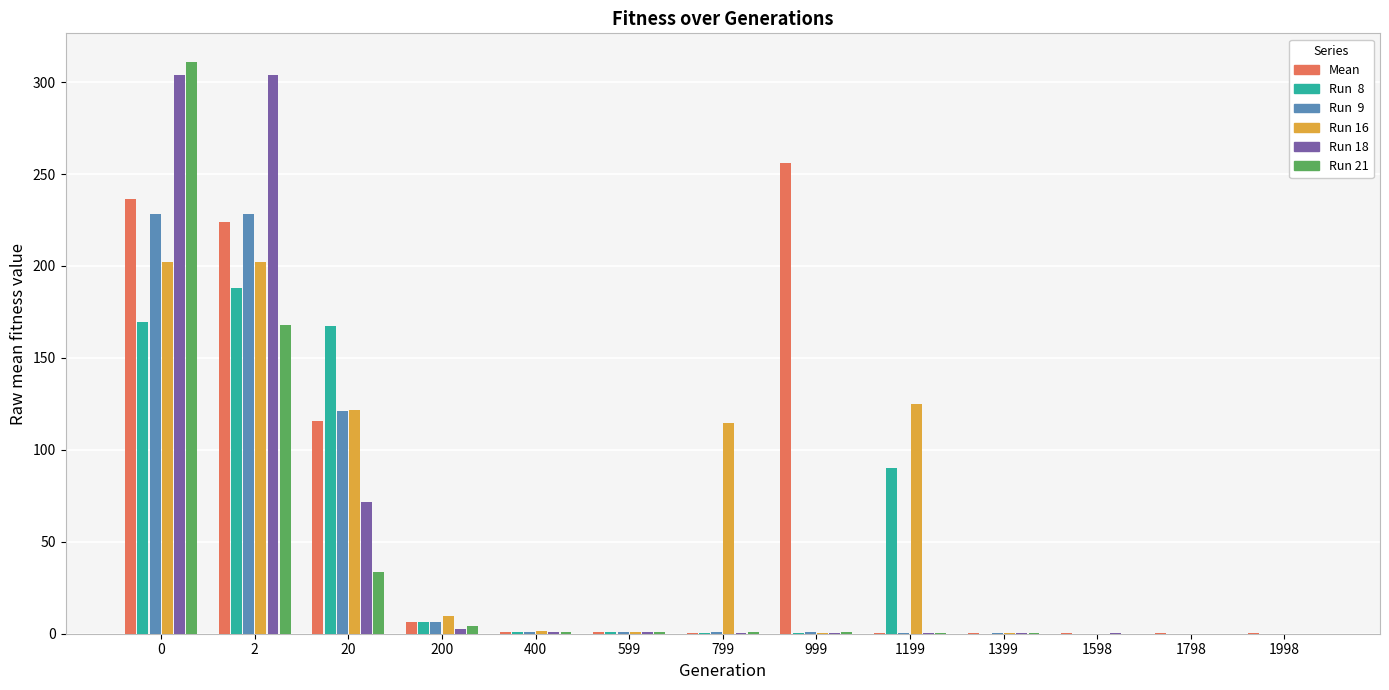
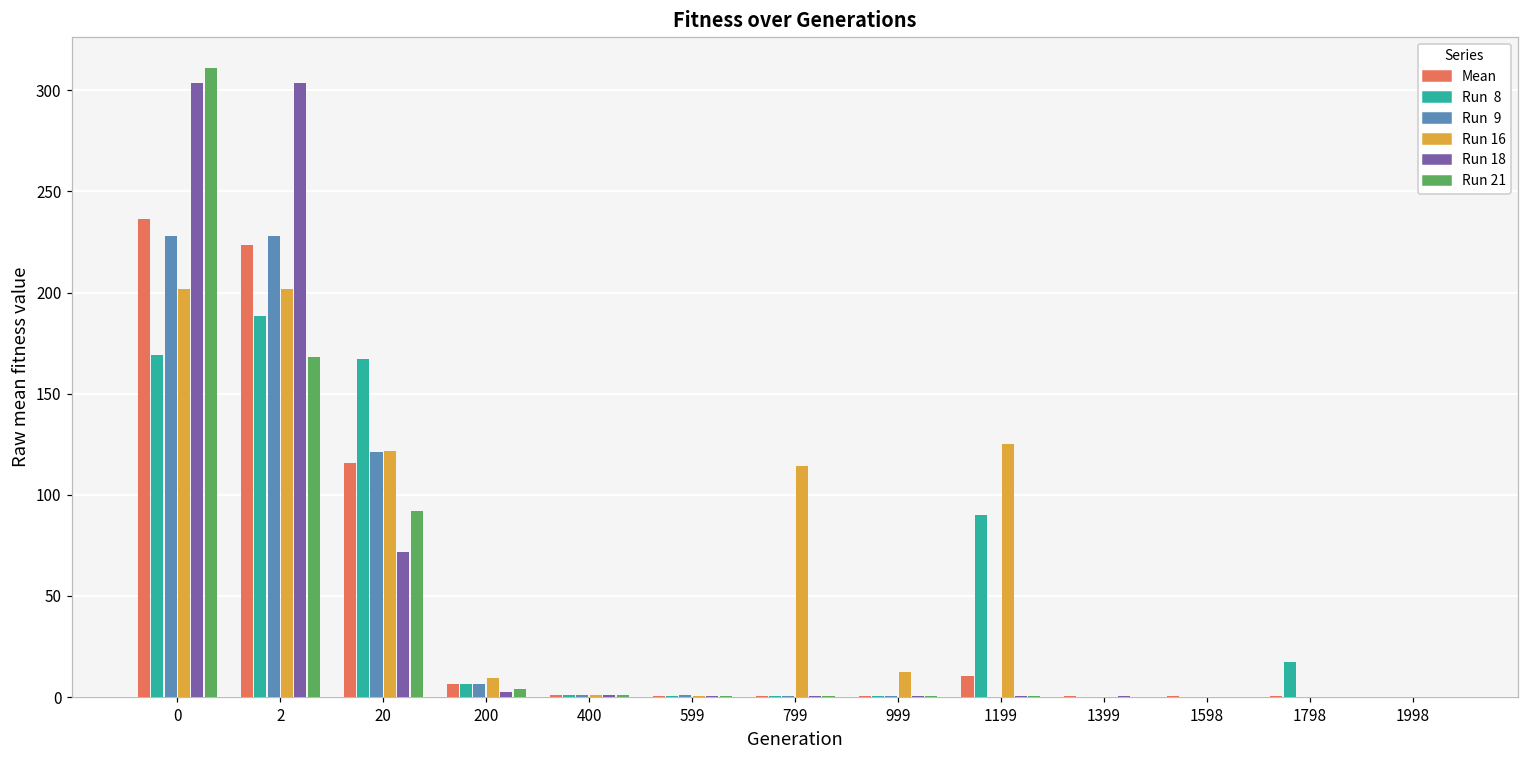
Run 21, 20: 33 -> 92
Mean, 999: 256 -> 1
Run 16, 999: 1 -> 12
Mean, 1199: 1 -> 10
Run 8, 1798: 0 -> 17
